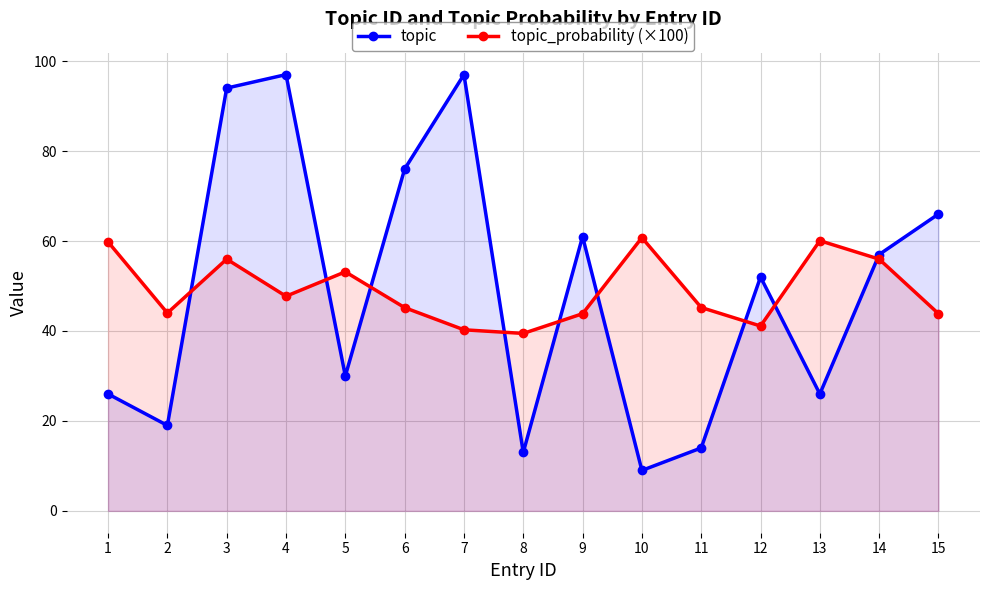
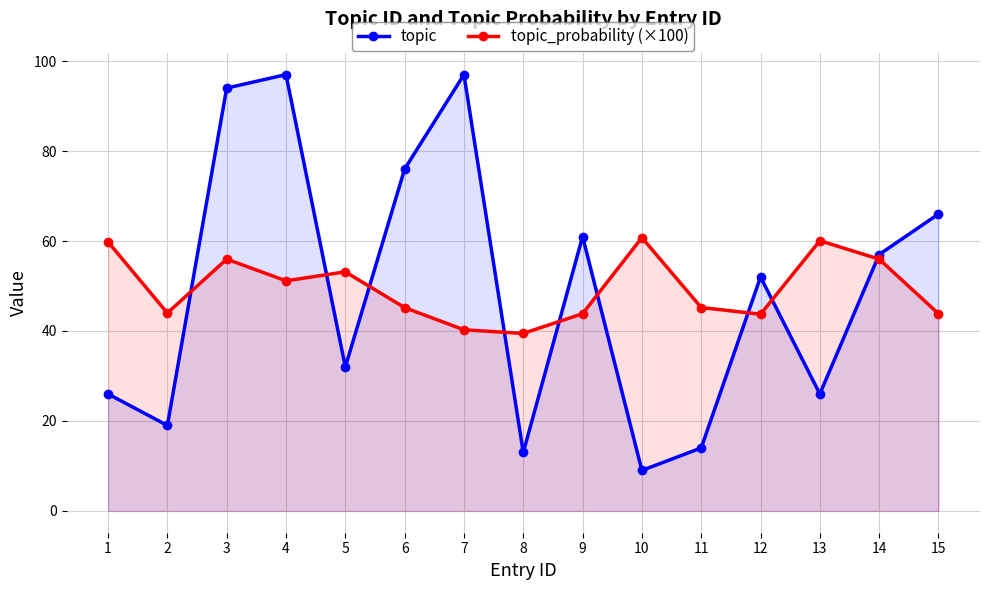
topic_probability (×100), 4: 48 -> 51
topic, 5: 30 -> 32
topic_probability (×100), 12: 41 -> 44
